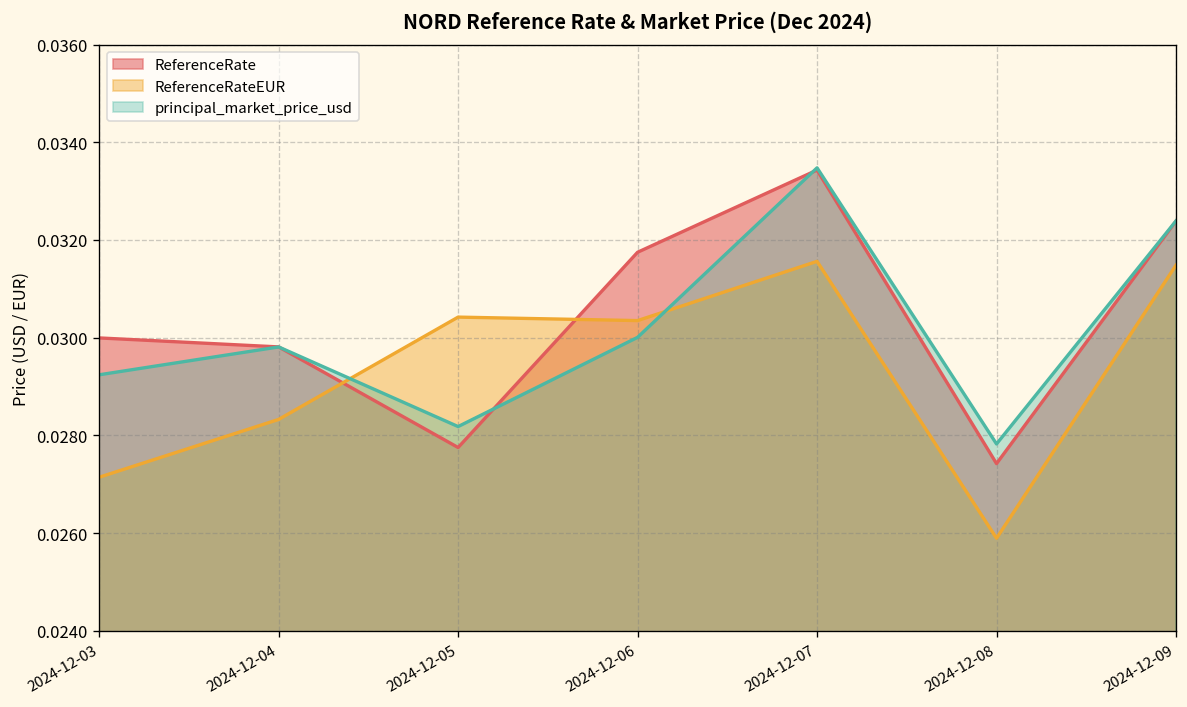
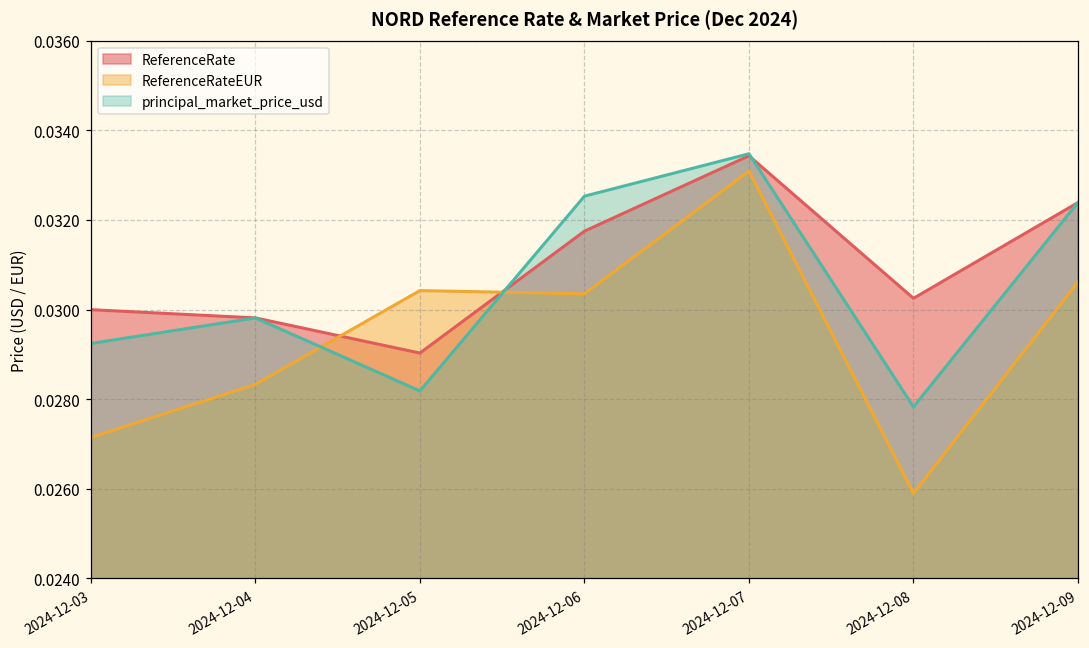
ReferenceRate, 2024-12-05: 0.0278 -> 0.0290
principal_market_price_usd, 2024-12-06: 0.0300 -> 0.0325
ReferenceRateEUR, 2024-12-07: 0.0316 -> 0.0331
ReferenceRate, 2024-12-08: 0.0274 -> 0.0302
ReferenceRateEUR, 2024-12-09: 0.0315 -> 0.0306
